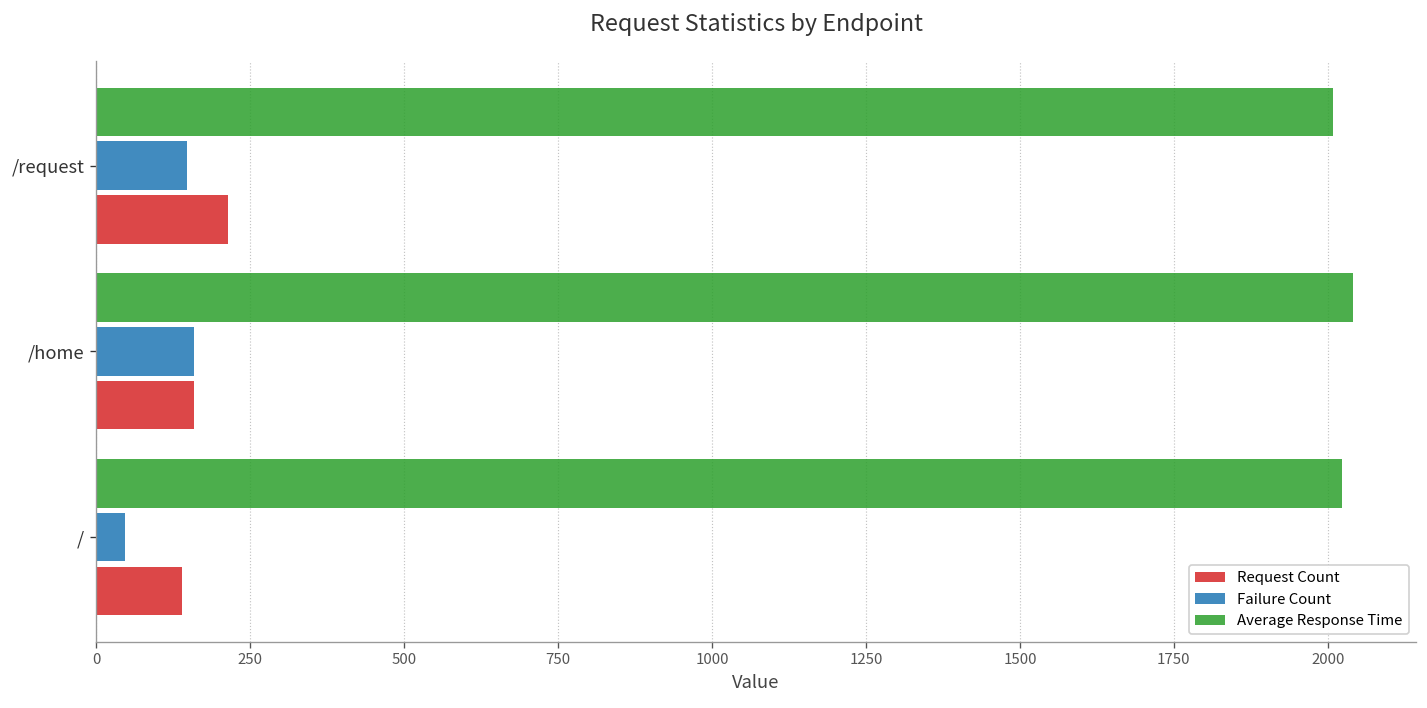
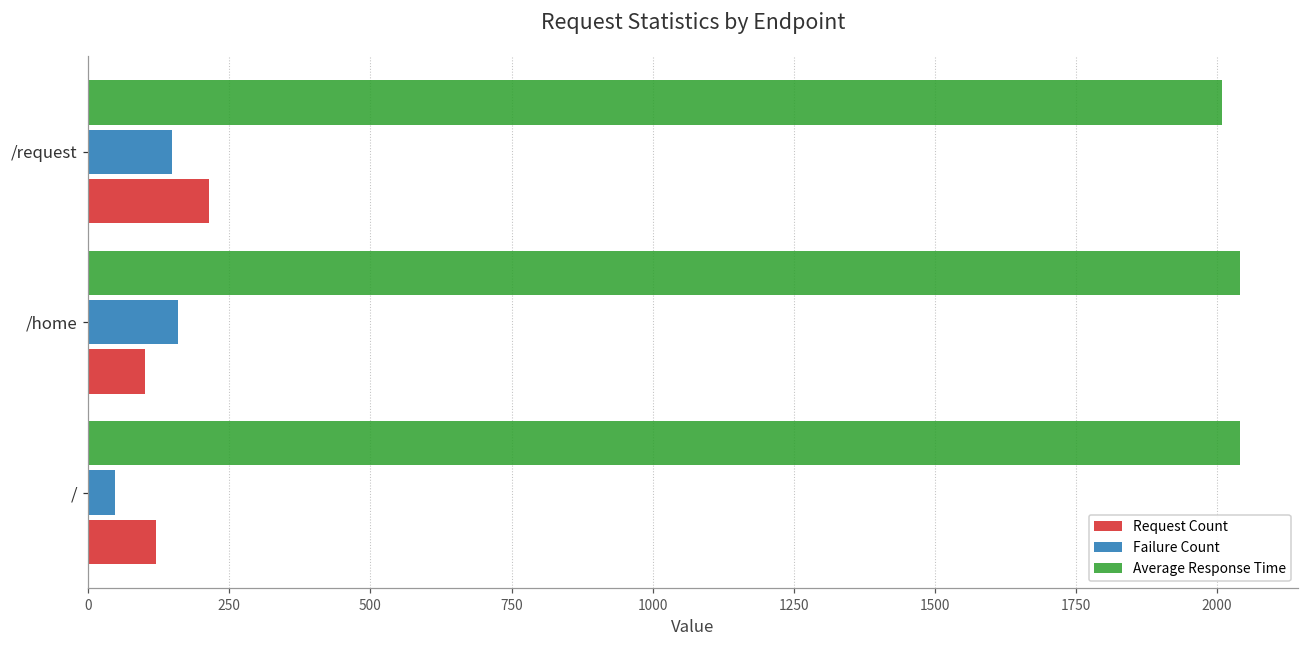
Request Count, /home: 160 -> 100
Average Response Time, /: 2020 -> 2040
Request Count, /: 140 -> 120
